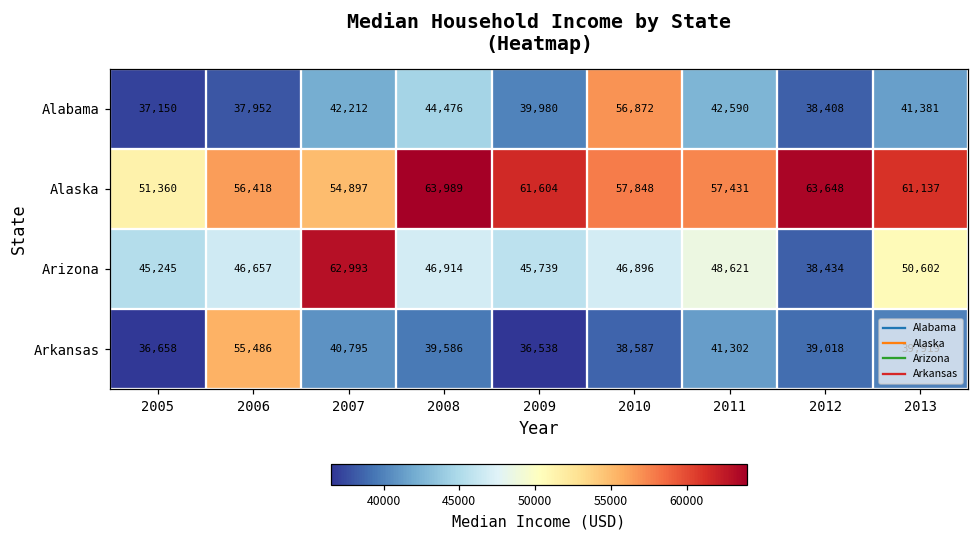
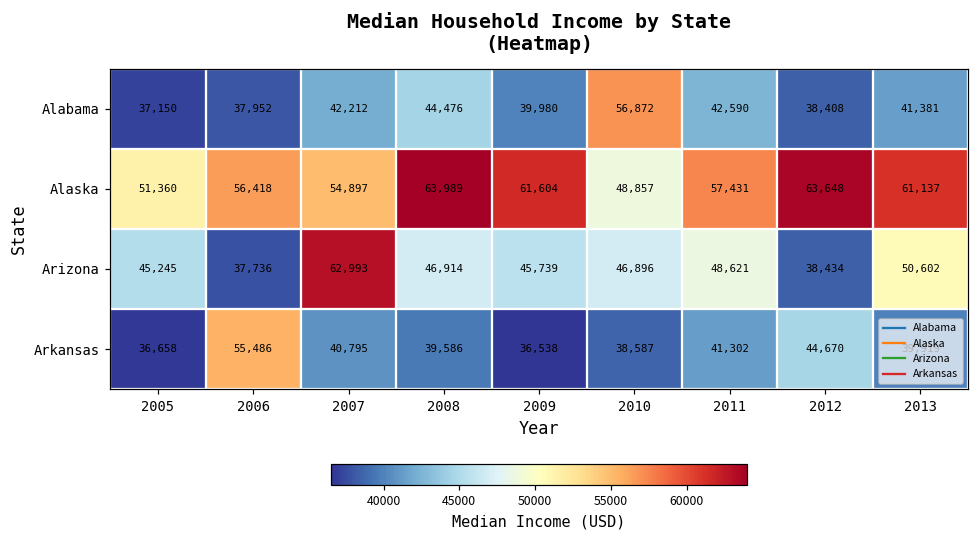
Alaska, 2010: 57,848 -> 48,857
Arizona, 2006: 46,657 -> 37,736
Arkansas, 2012: 39,018 -> 44,670
